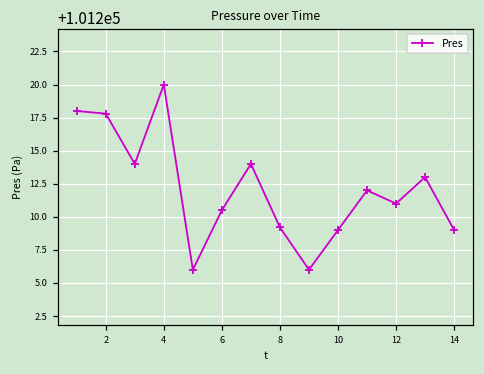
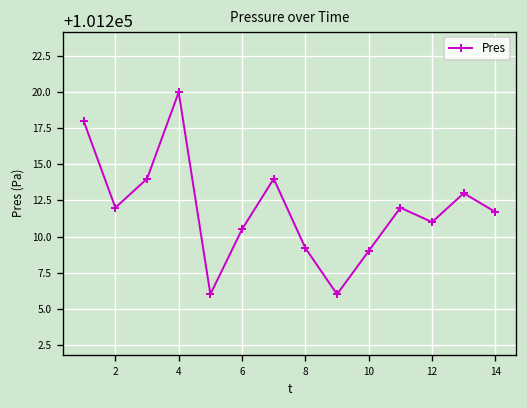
2: 101217.8 -> 101212.0
14: 101209.0 -> 101211.7
